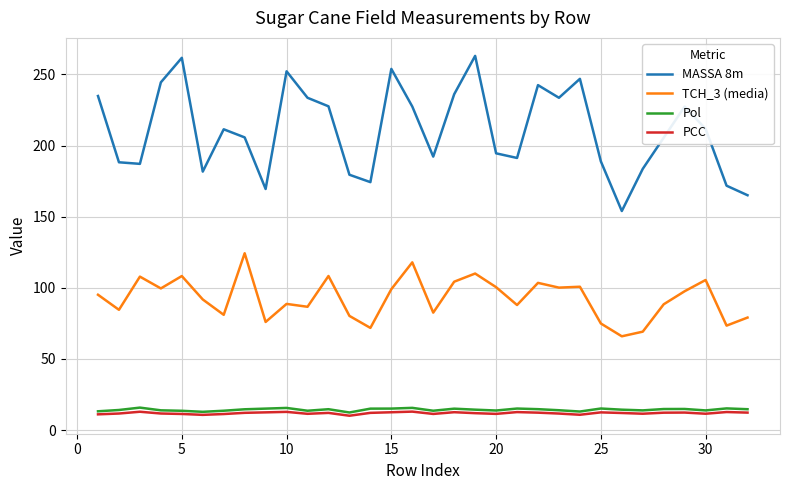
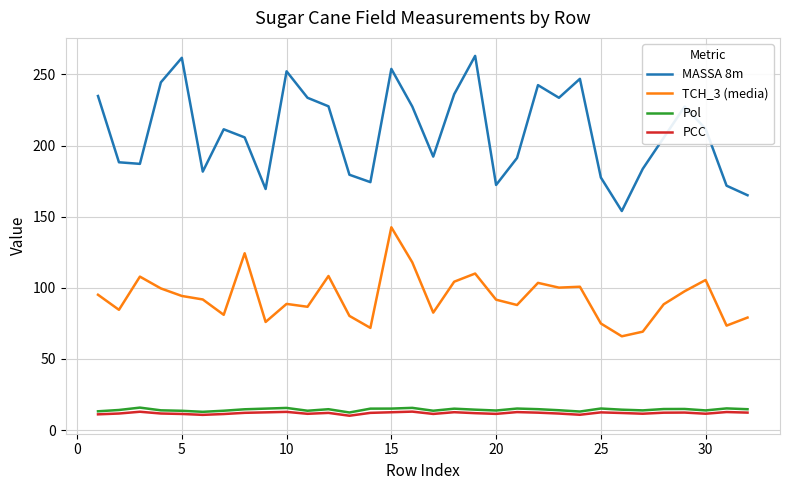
TCH_3 (media), 5: 108 -> 94
TCH_3 (media), 15: 99 -> 143
MASSA 8m, 20: 195 -> 172
TCH_3 (media), 20: 100 -> 92
MASSA 8m, 25: 189 -> 178
